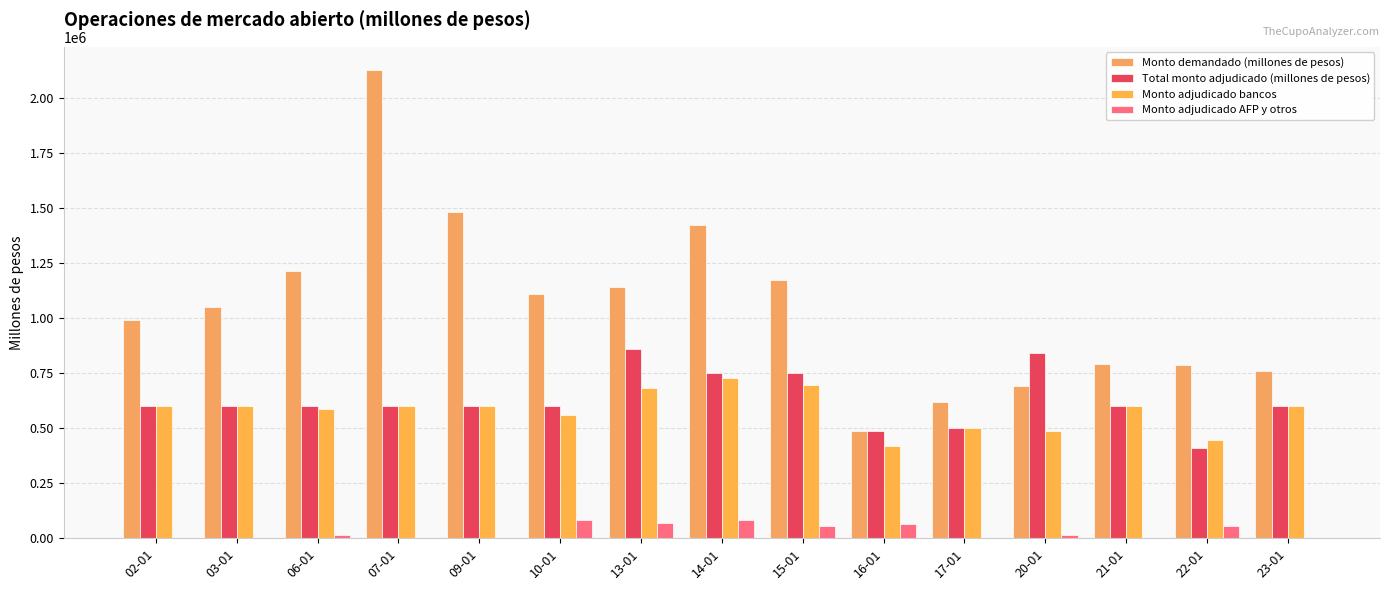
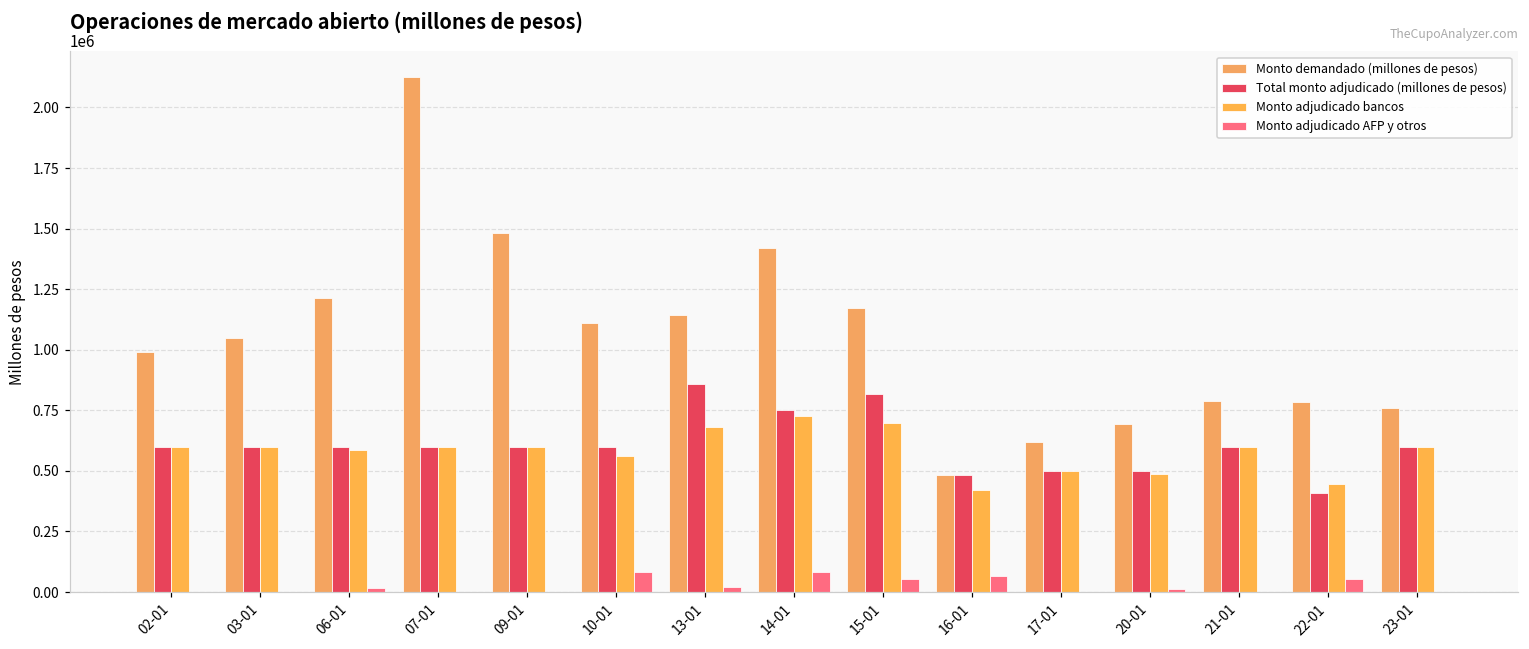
Monto adjudicado AFP y otros, 13-01: 70000 -> 20000
Total monto adjudicado (millones de pesos), 15-01: 750000 -> 820000
Total monto adjudicado (millones de pesos), 20-01: 840000 -> 500000
